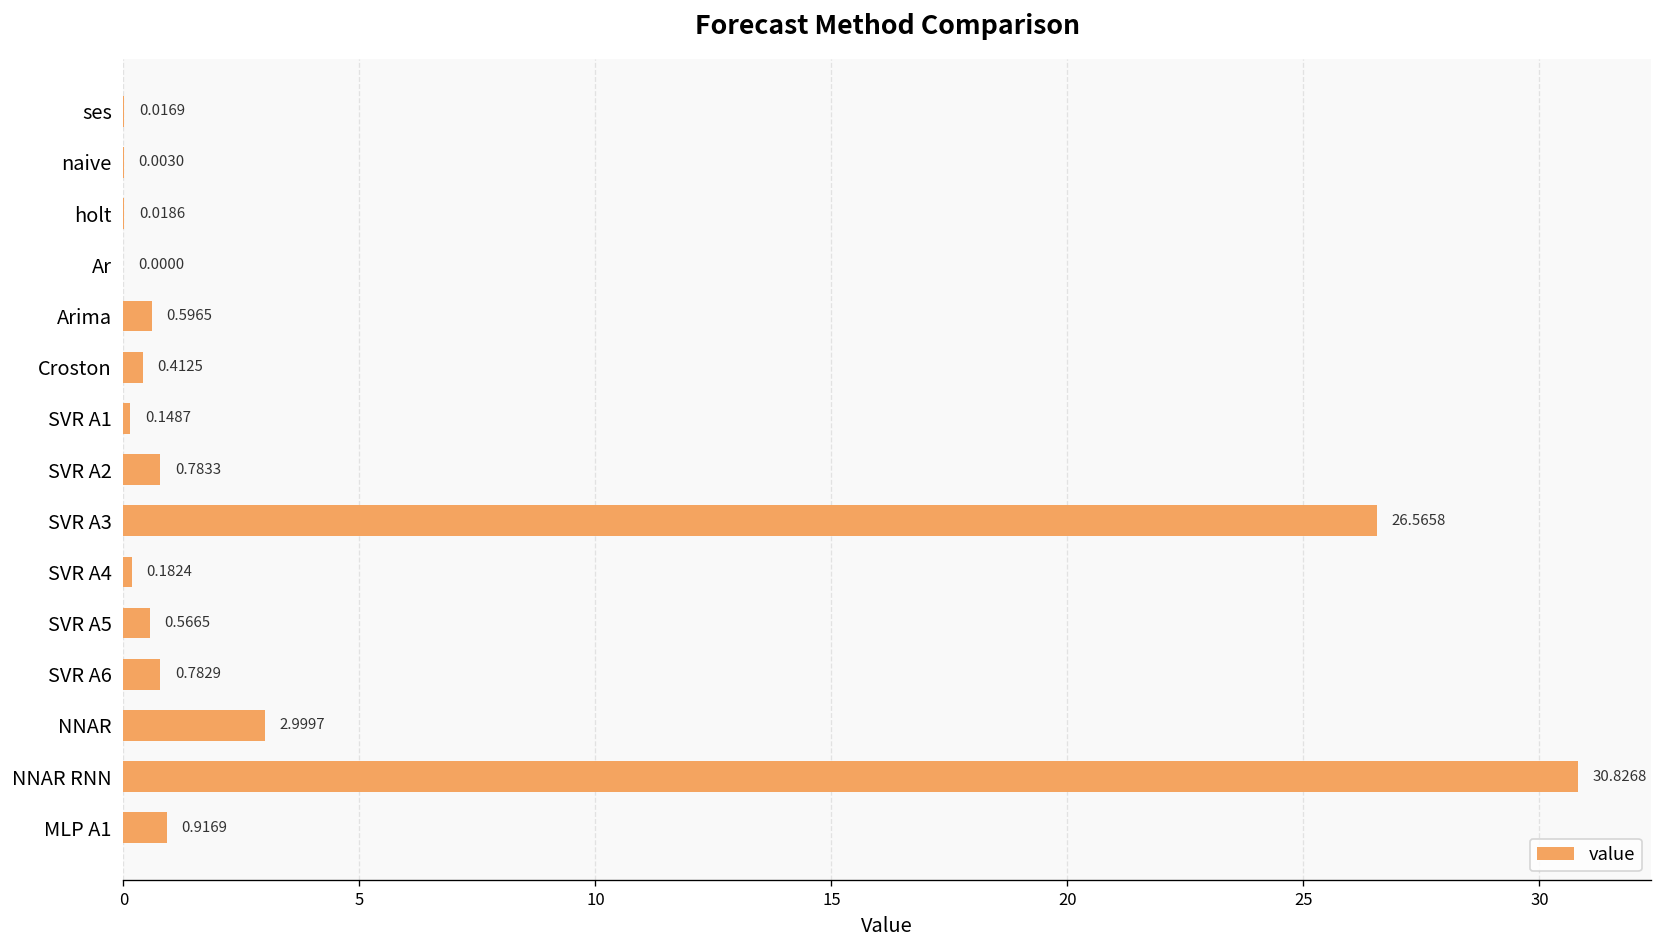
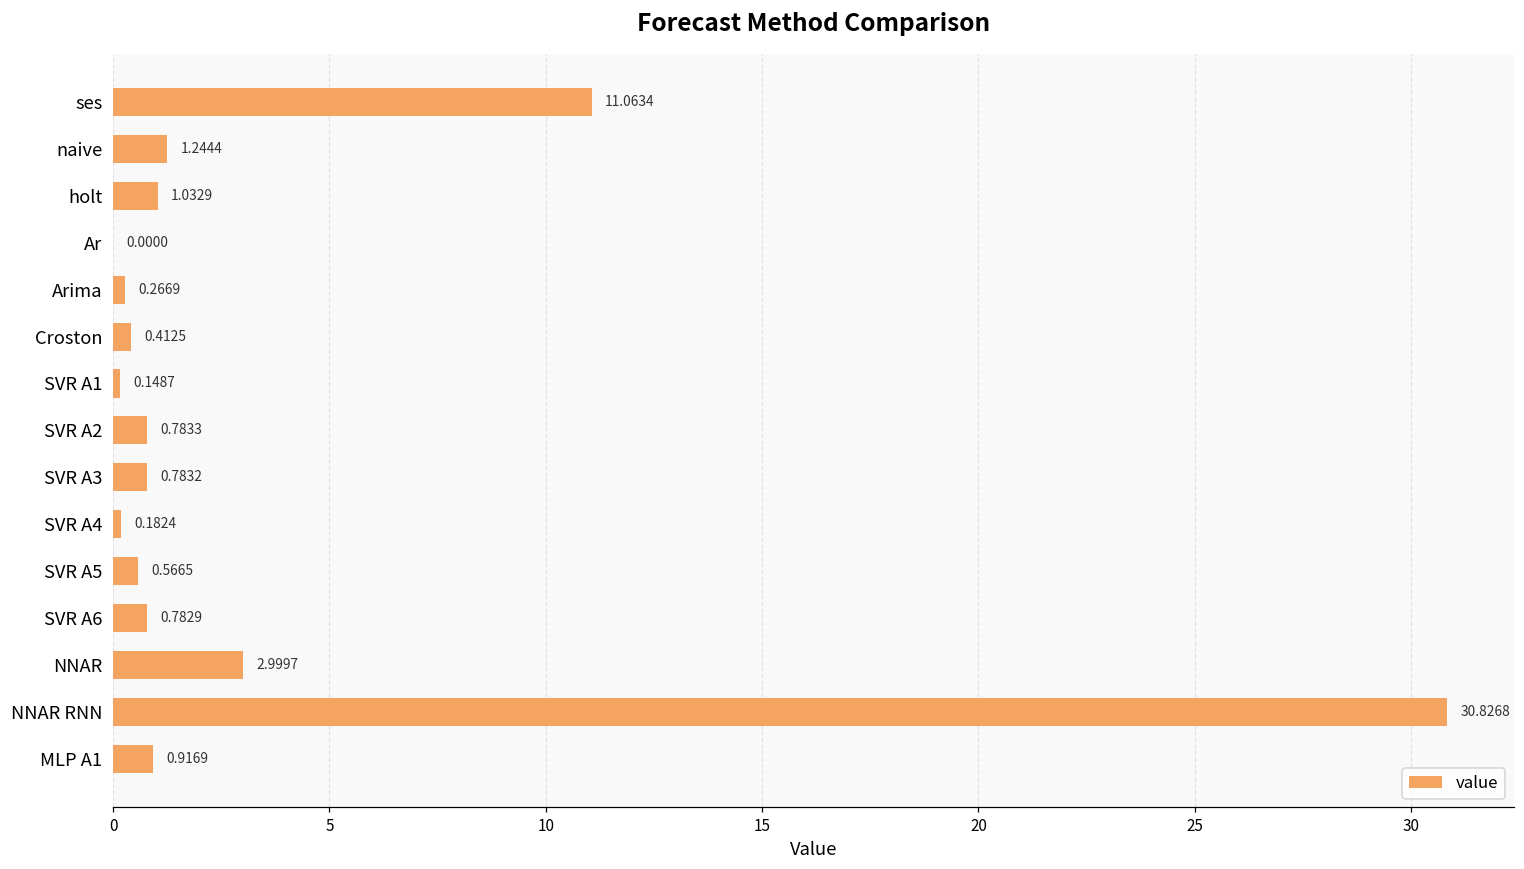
ses: 0.0169 -> 11.0634
naive: 0.0030 -> 1.2444
holt: 0.0186 -> 1.0329
Arima: 0.5965 -> 0.2669
SVR A3: 26.5658 -> 0.7832
